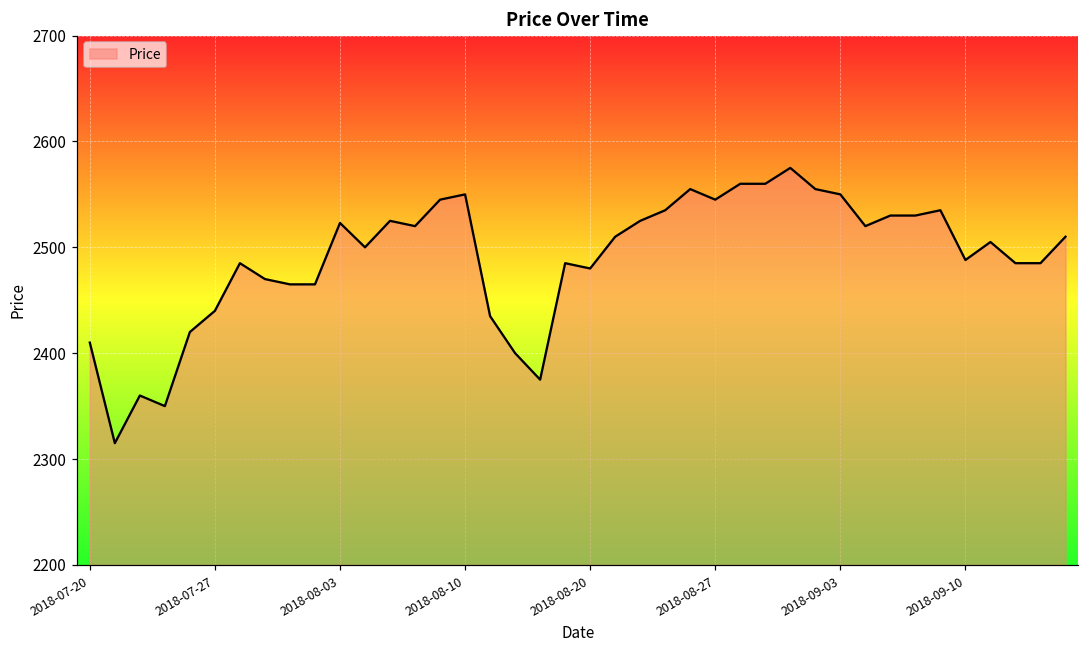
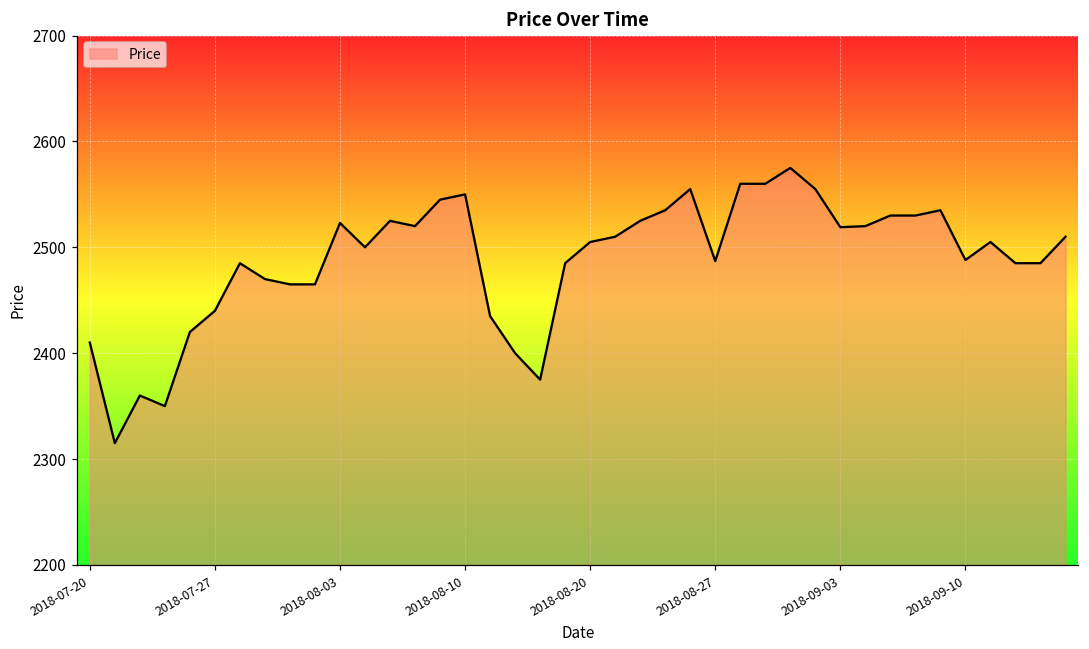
2018-08-20: 2480 -> 2510
2018-08-27: 2550 -> 2490
2018-09-03: 2550 -> 2520
